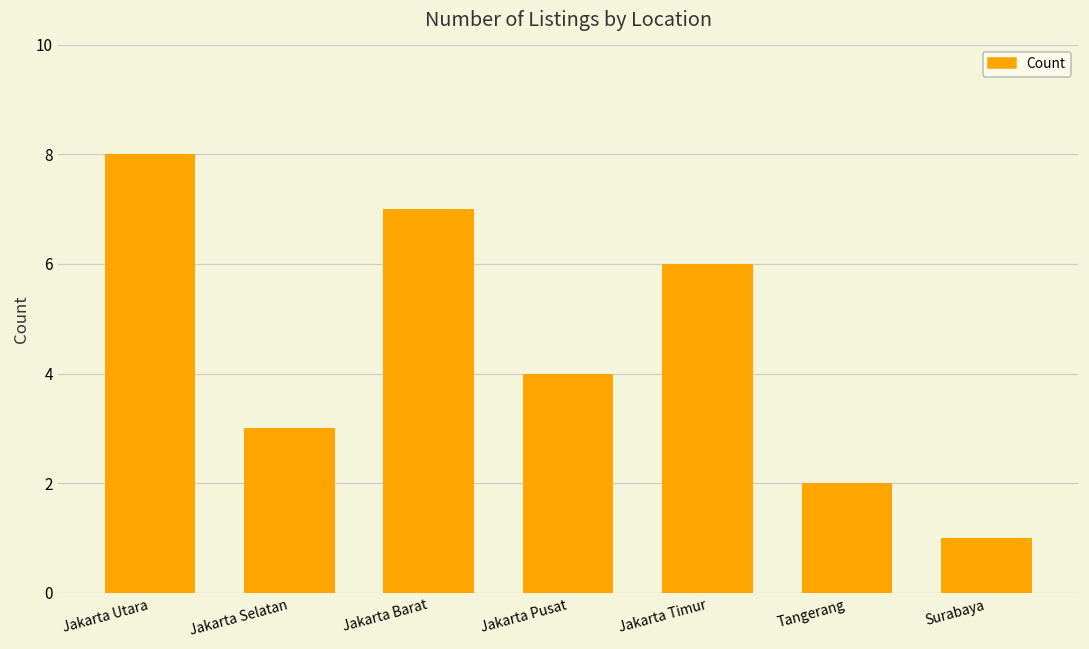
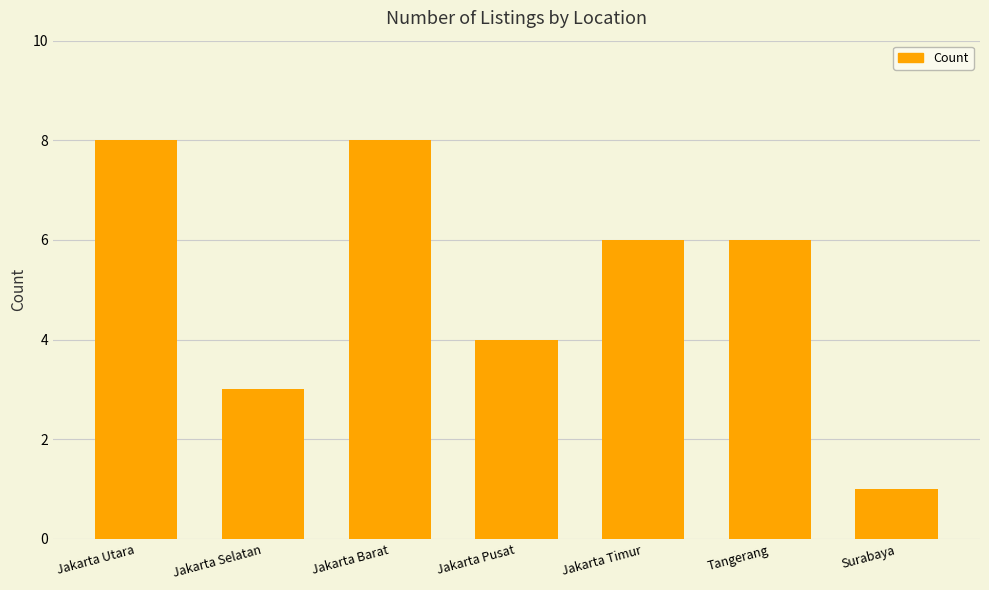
Jakarta Barat: 7 -> 8
Tangerang: 2 -> 6
